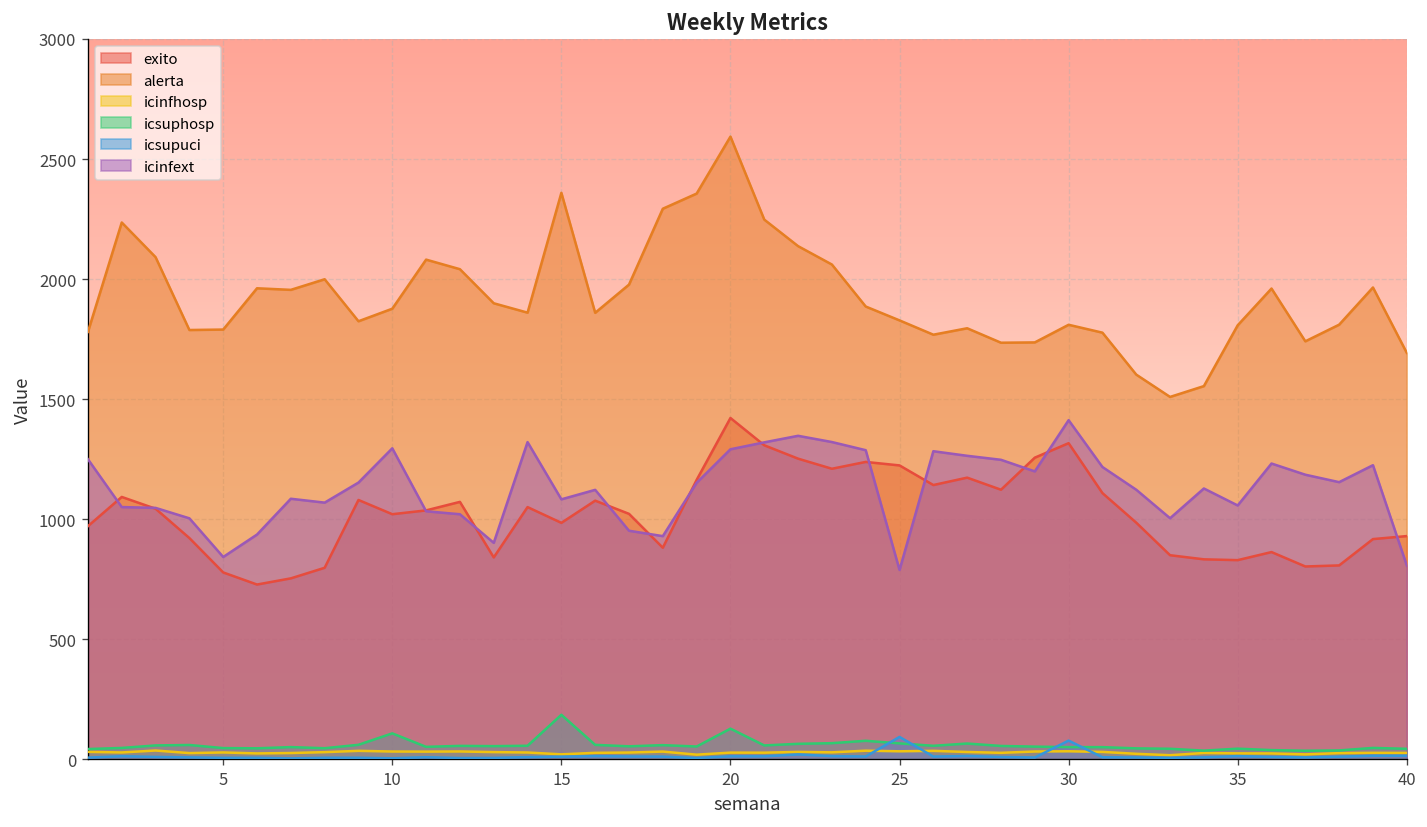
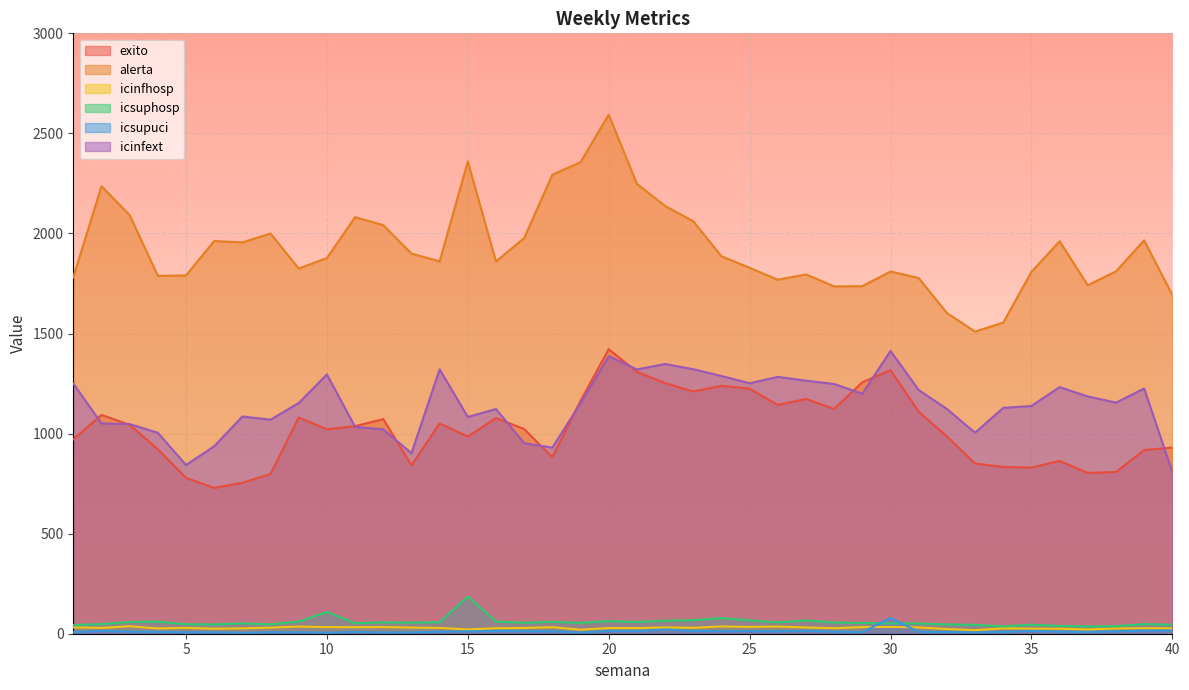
icsuphosp, 20: 130 -> 60
icinfext, 20: 1290 -> 1390
icsupuci, 25: 90 -> 10
icinfext, 25: 790 -> 1250
icinfext, 35: 1060 -> 1140
